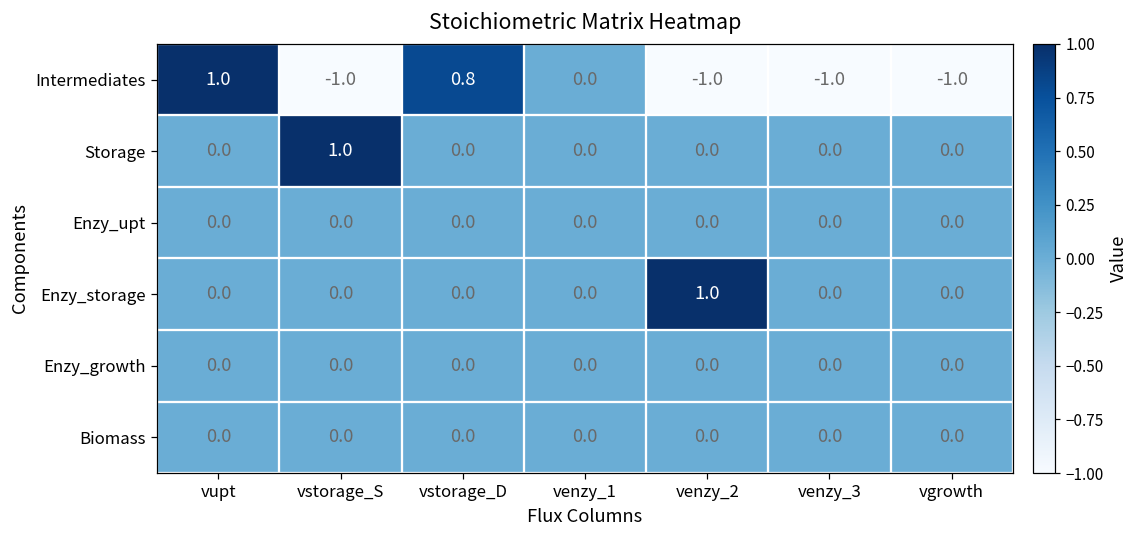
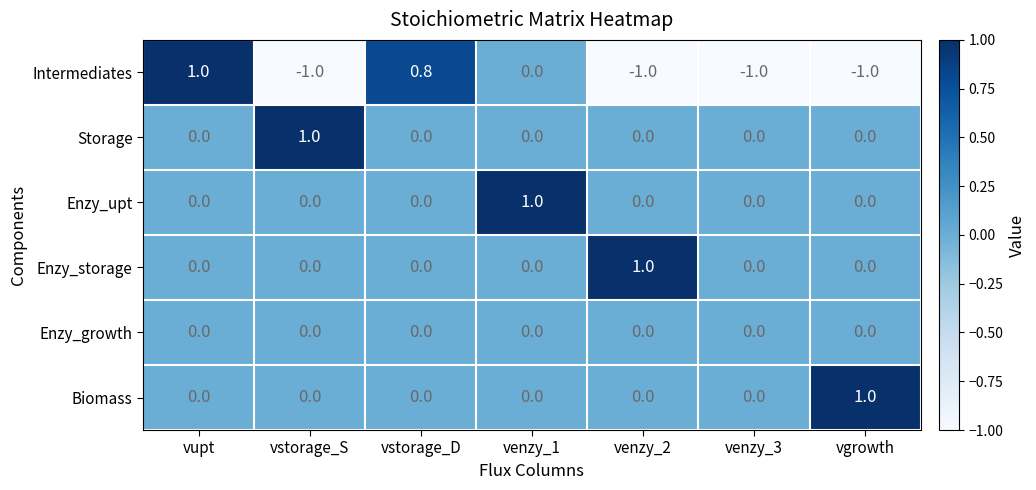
Enzy_upt, venzy_1: 0.0 -> 1.0
Biomass, vgrowth: 0.0 -> 1.0
